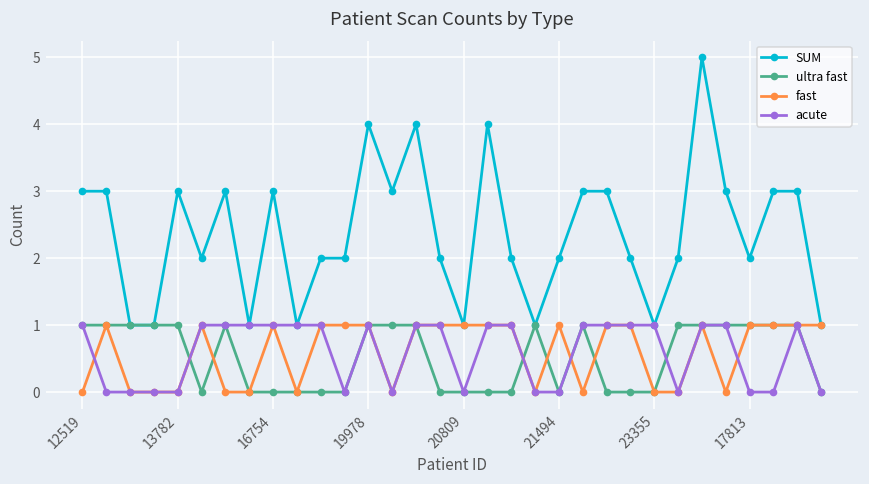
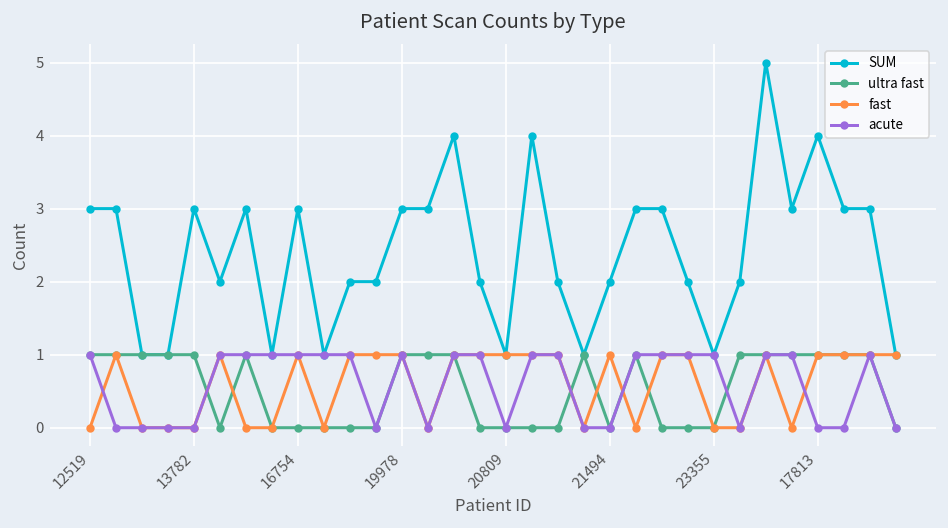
SUM, 19978: 4 -> 3
SUM, 17813: 2 -> 4
